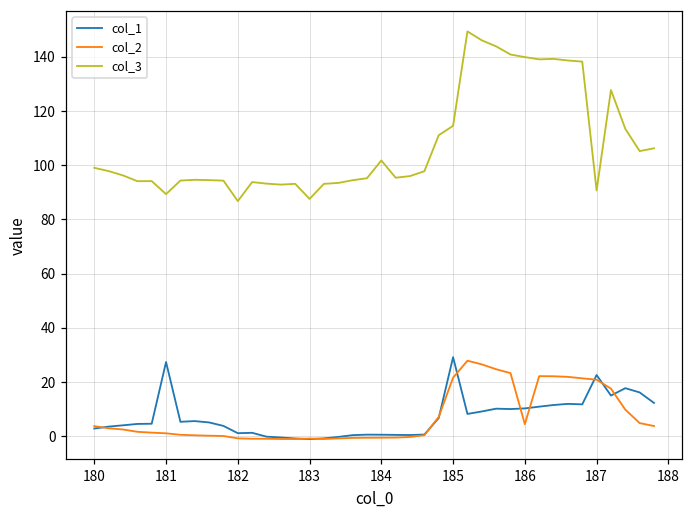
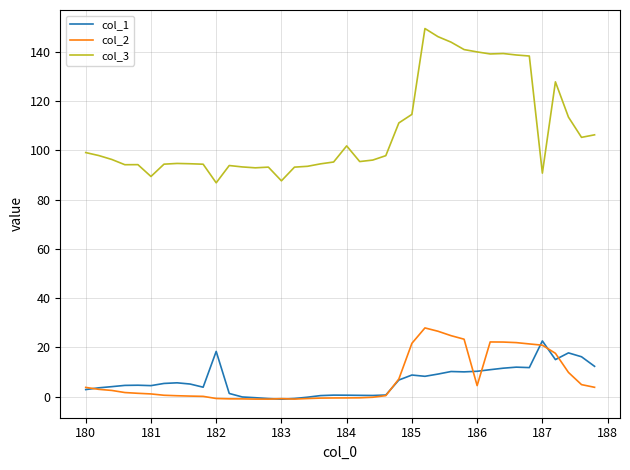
col_1, 181: 27 -> 4
col_1, 182: 1 -> 18
col_1, 185: 29 -> 9
